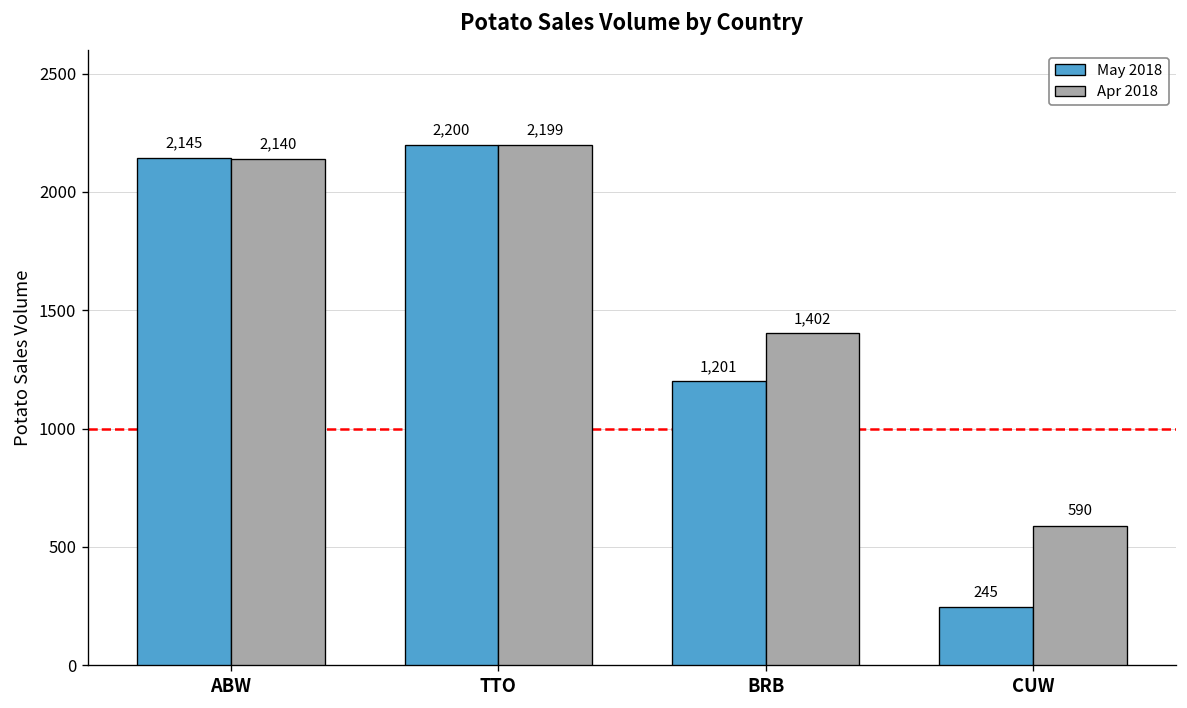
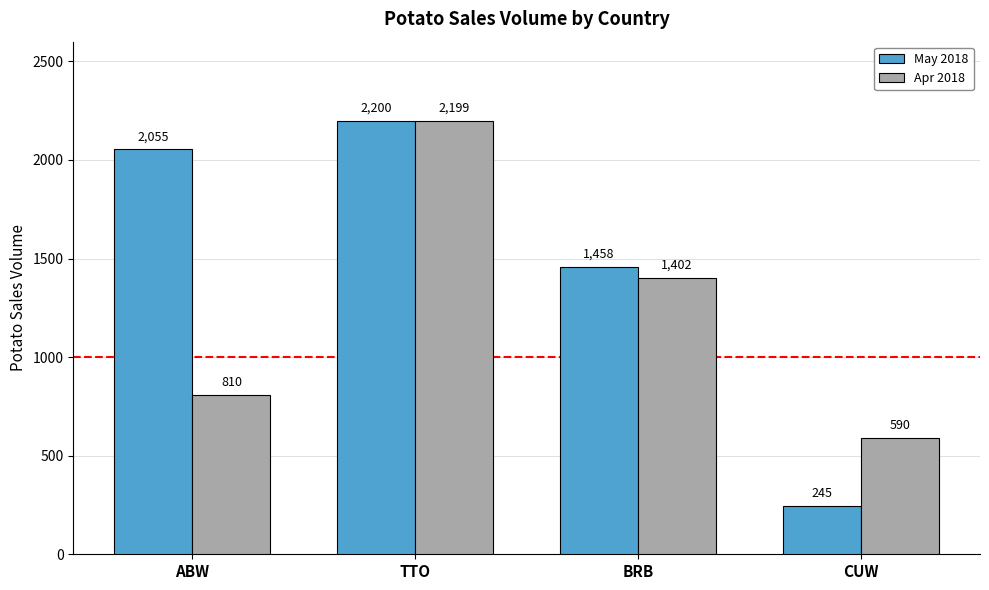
May 2018, ABW: 2,145 -> 2,055
Apr 2018, ABW: 2,140 -> 810
May 2018, BRB: 1,201 -> 1,458
